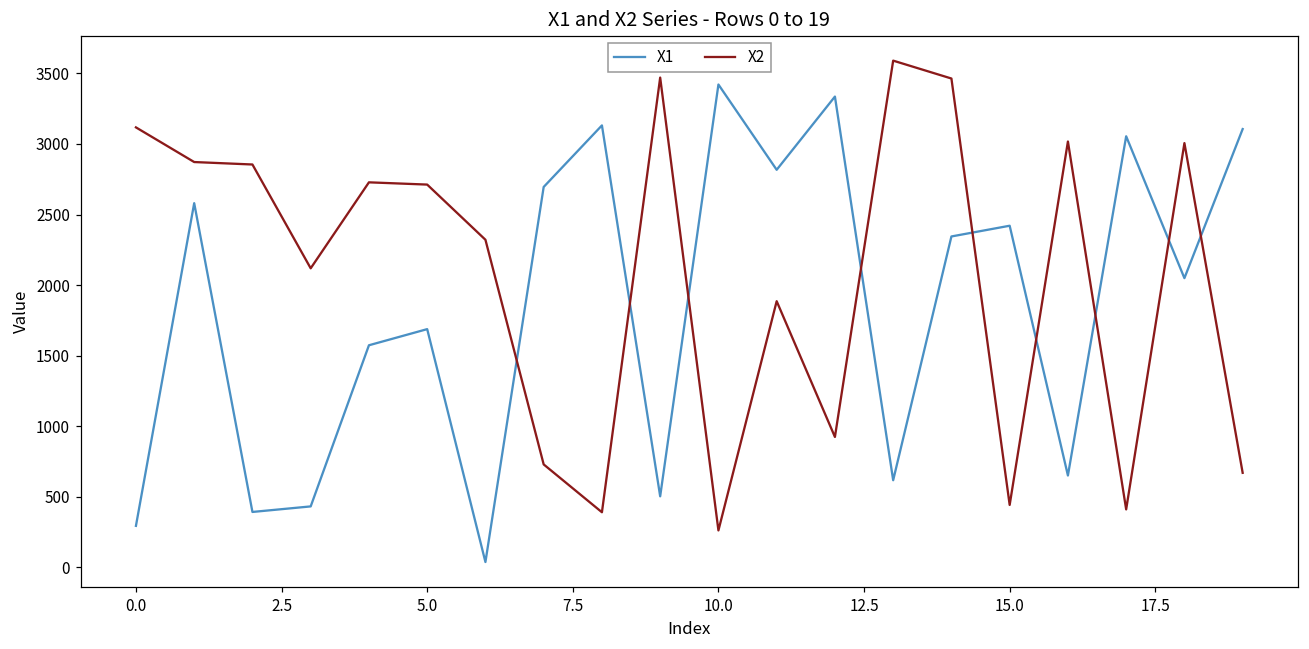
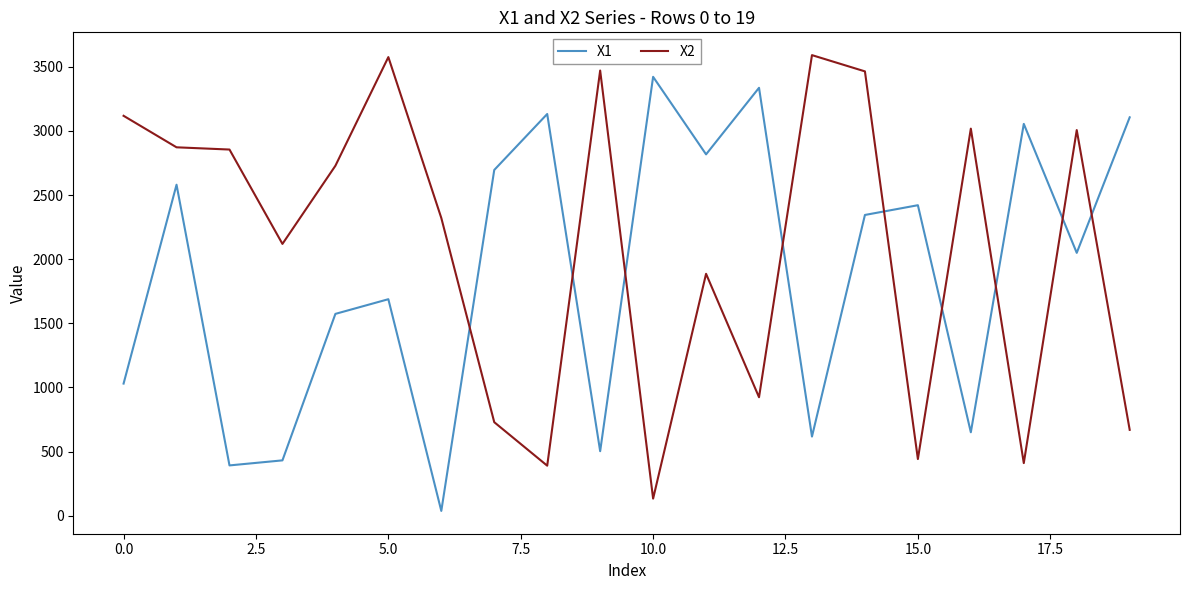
X1, 0.0: 290 -> 1030
X2, 5.0: 2710 -> 3580
X2, 10.0: 260 -> 130
